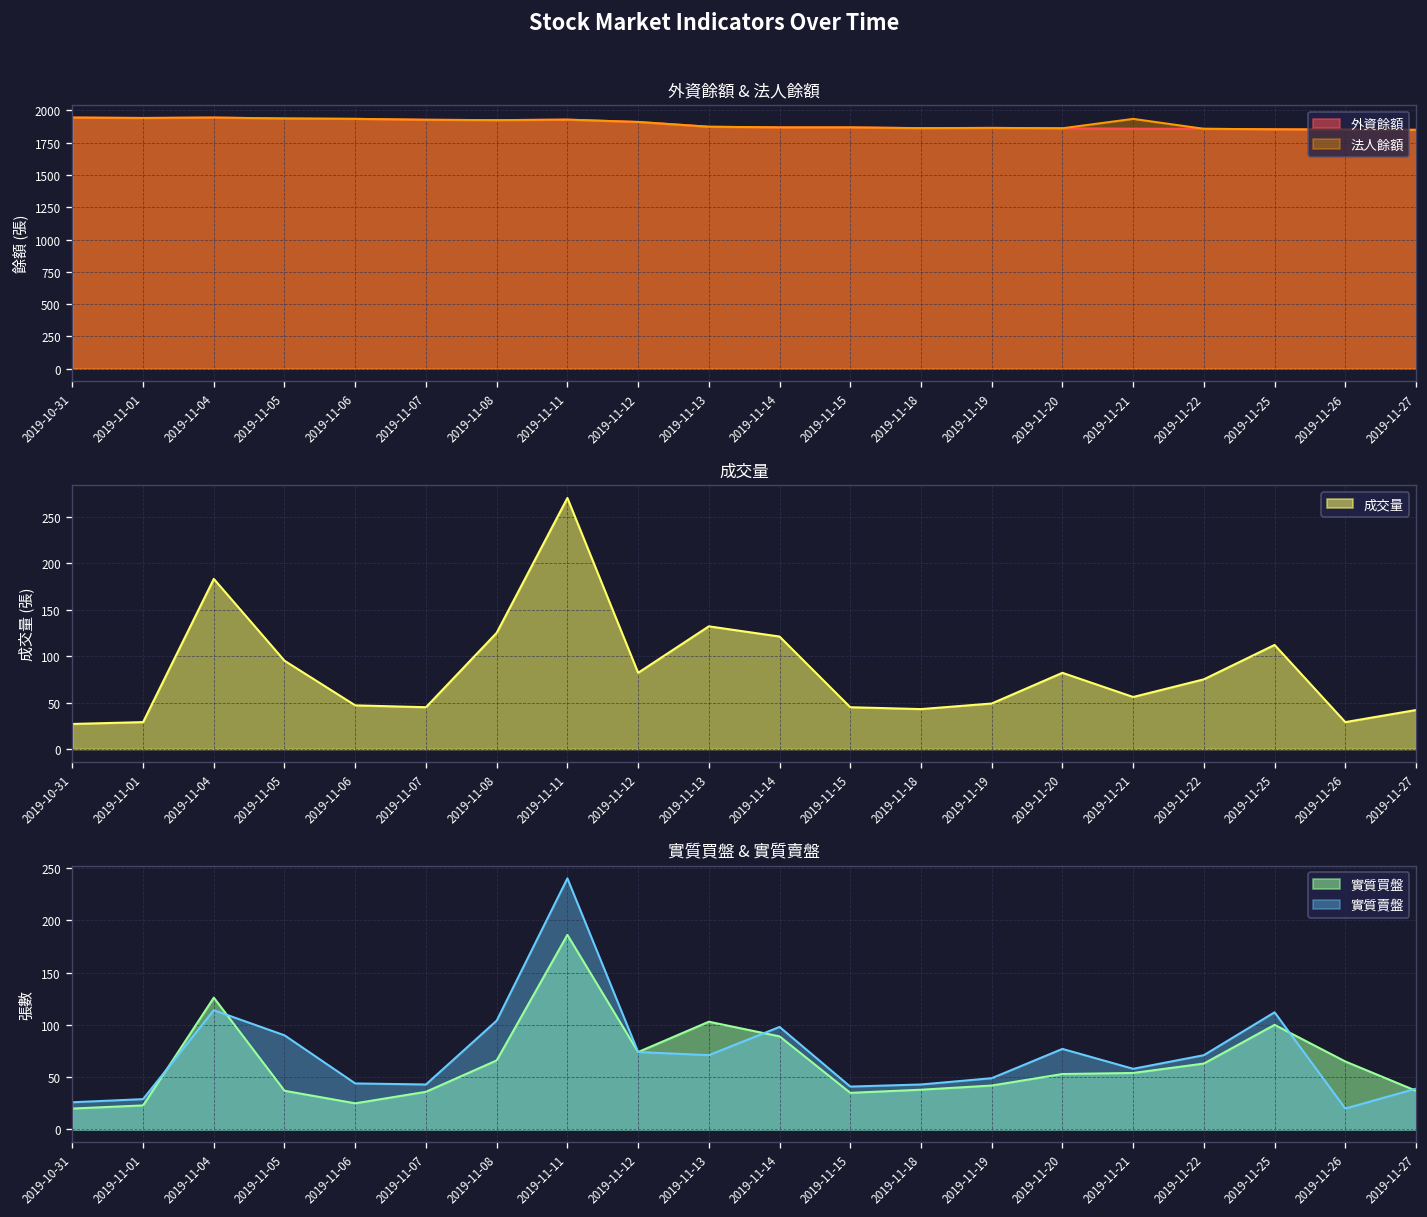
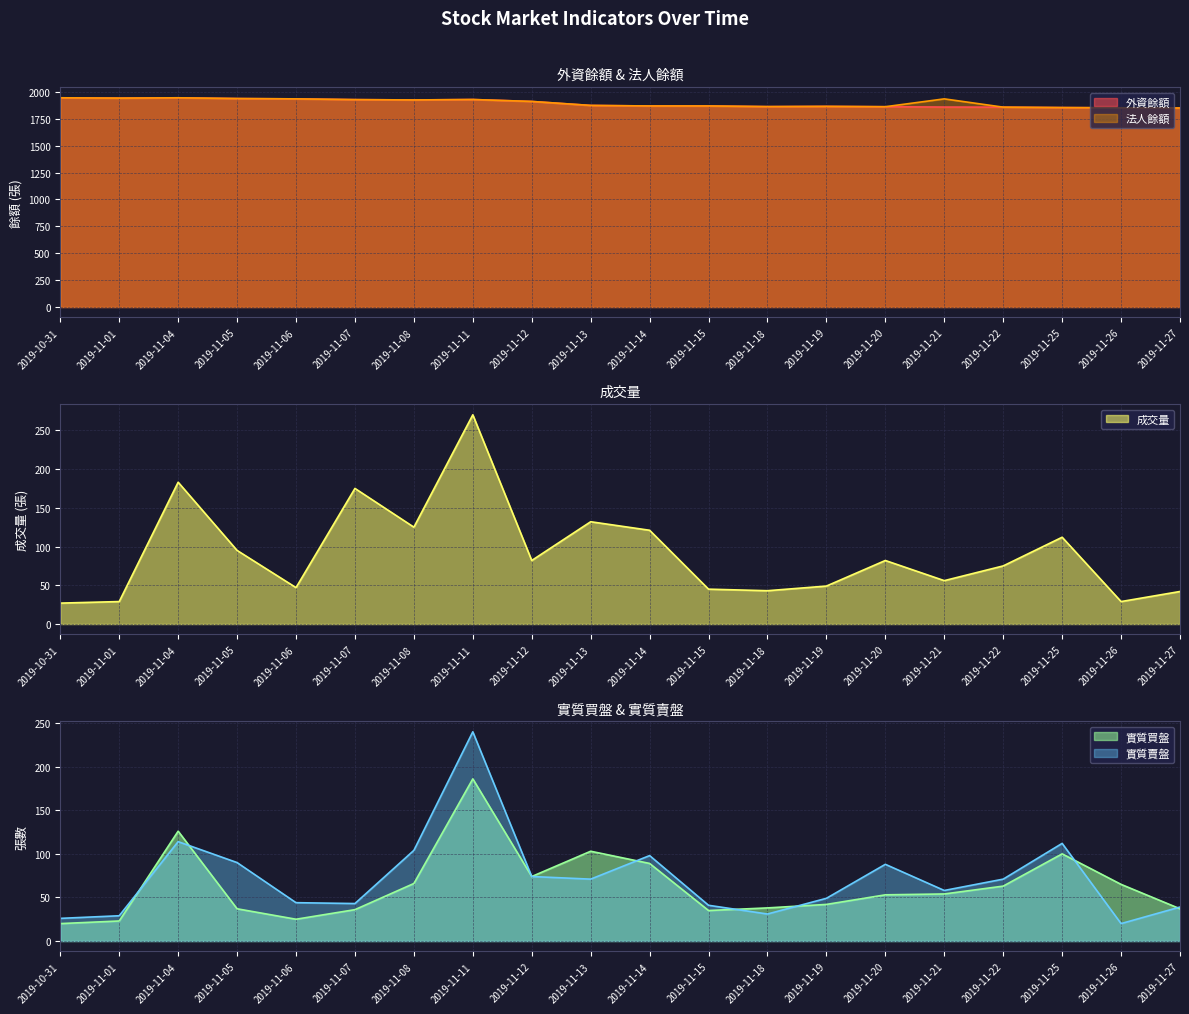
成交量, 2019-11-07: 50 -> 180
實質買盤 & 實質賣盤, 實質賣盤, 2019-11-18: 40 -> 30
實質買盤 & 實質賣盤, 實質賣盤, 2019-11-20: 80 -> 90
